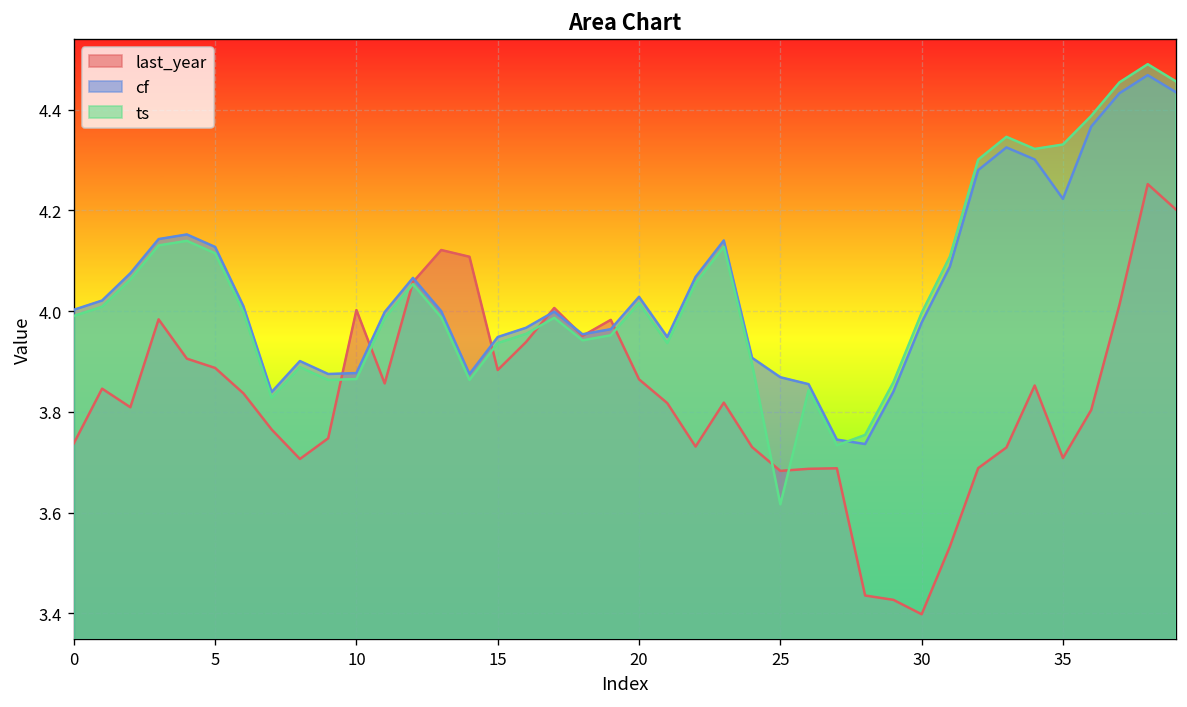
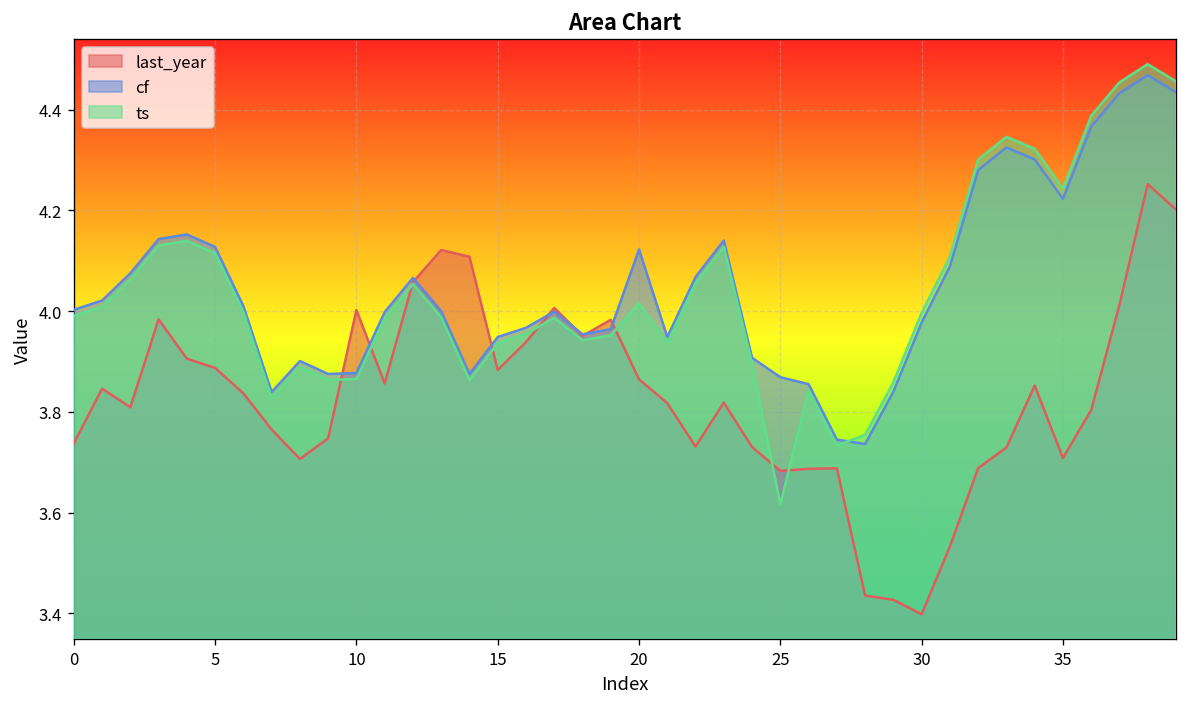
cf, 20: 4.03 -> 4.12
ts, 35: 4.33 -> 4.24
